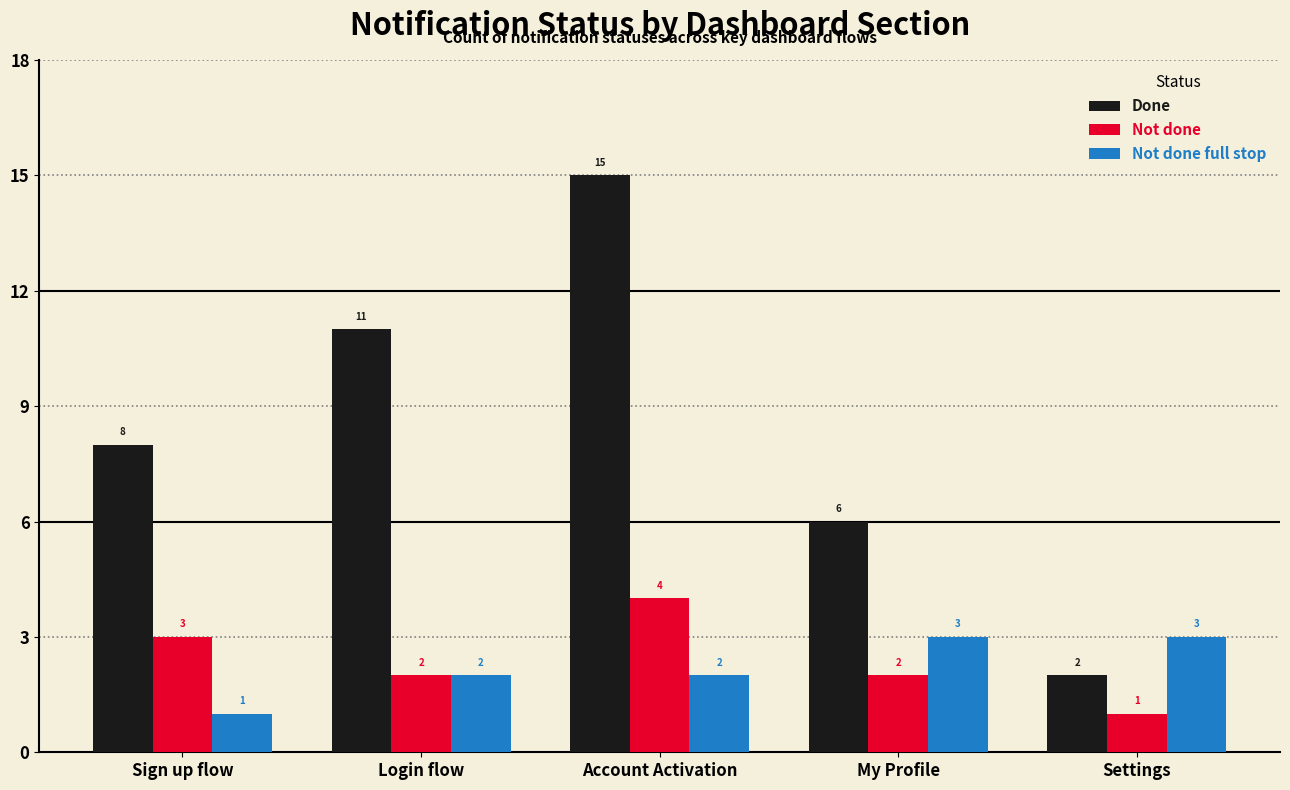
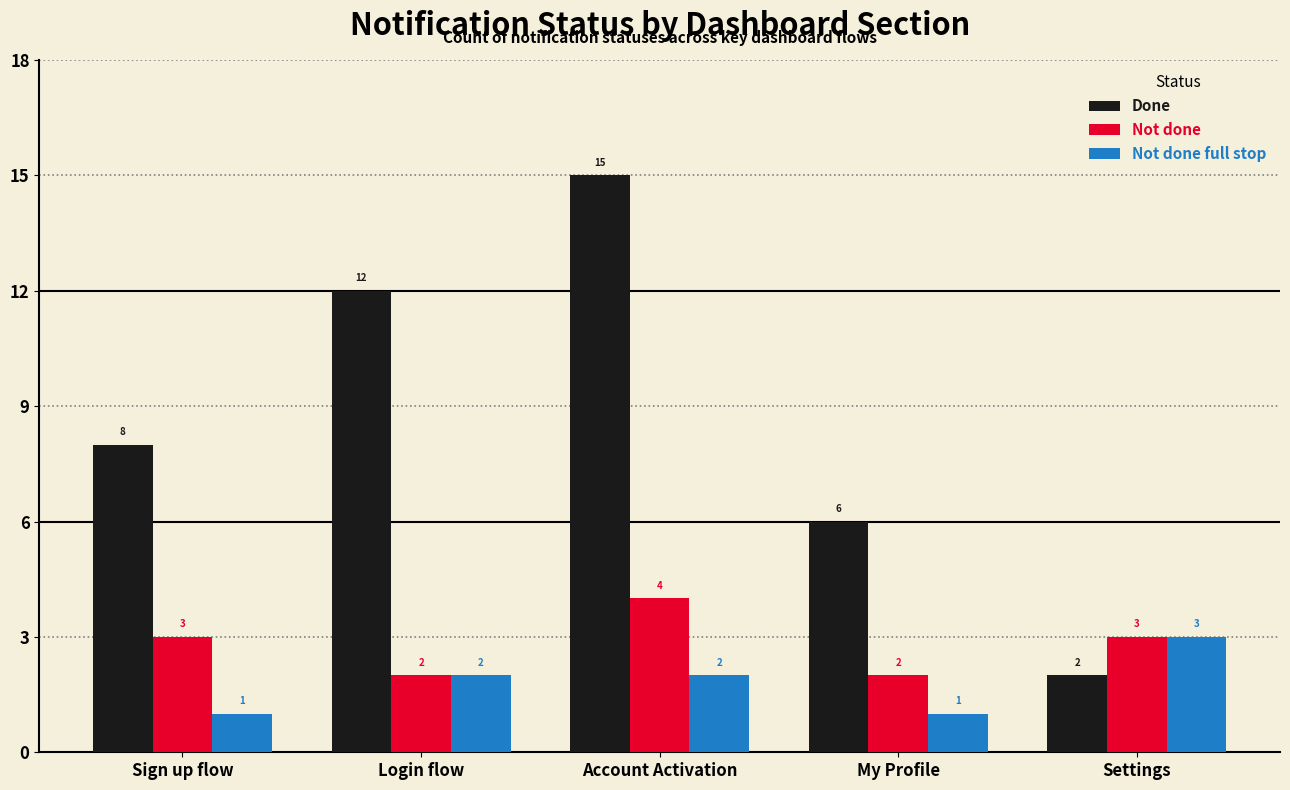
Done, Login flow: 11 -> 12
Not done full stop, My Profile: 3 -> 1
Not done, Settings: 1 -> 3
